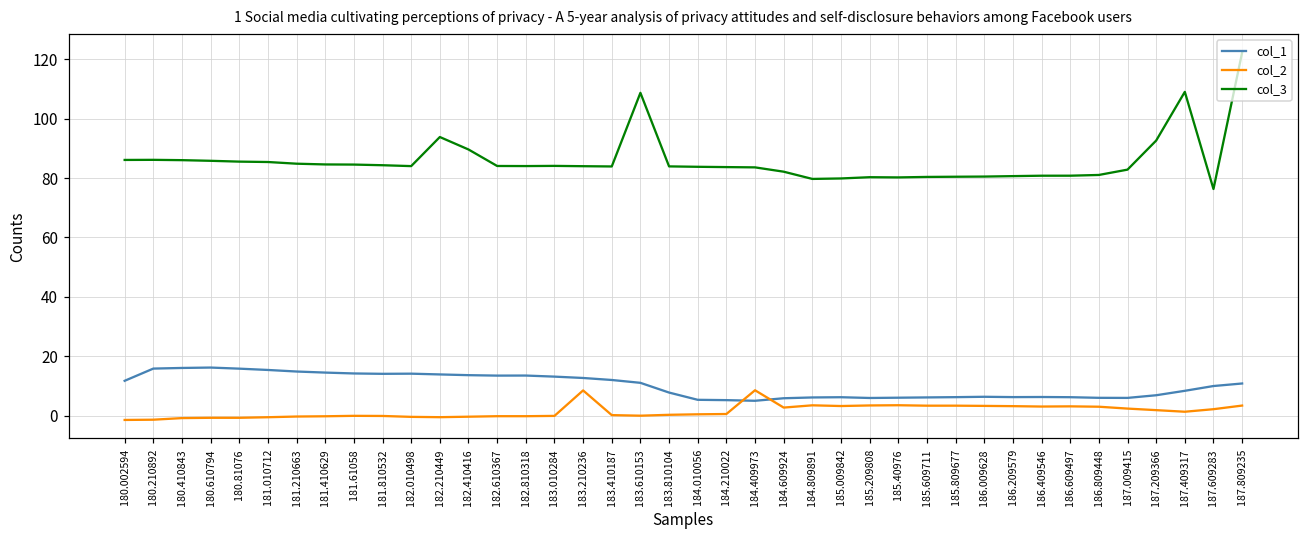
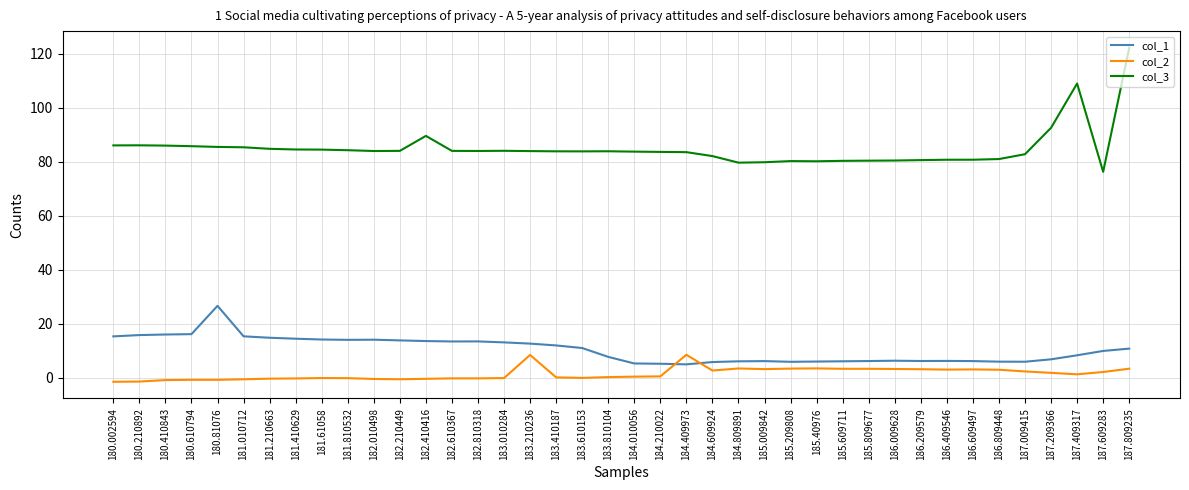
col_1, 180.002594: 12 -> 15
col_1, 180.81076: 16 -> 27
col_3, 182.210449: 94 -> 84
col_3, 183.610153: 109 -> 84
